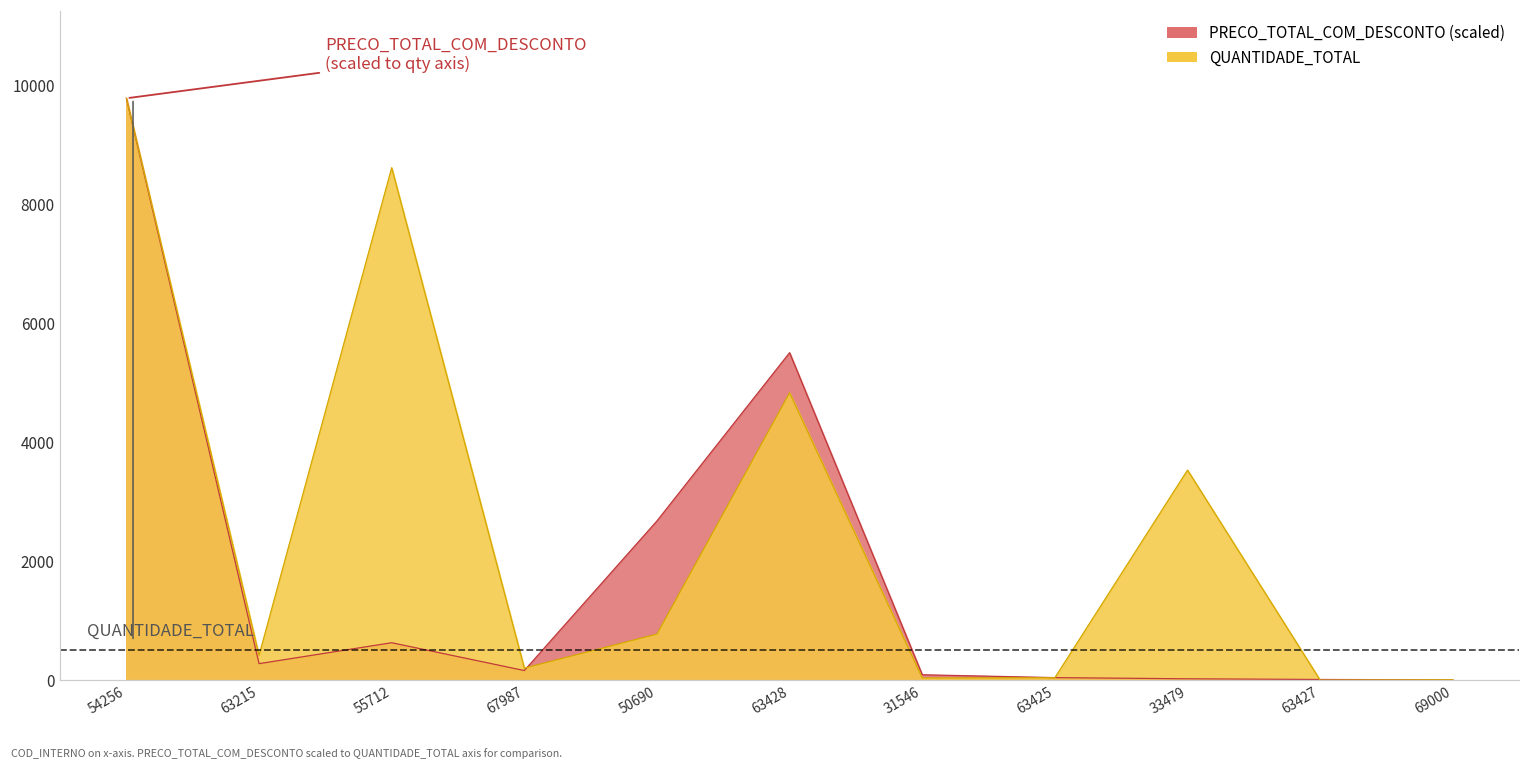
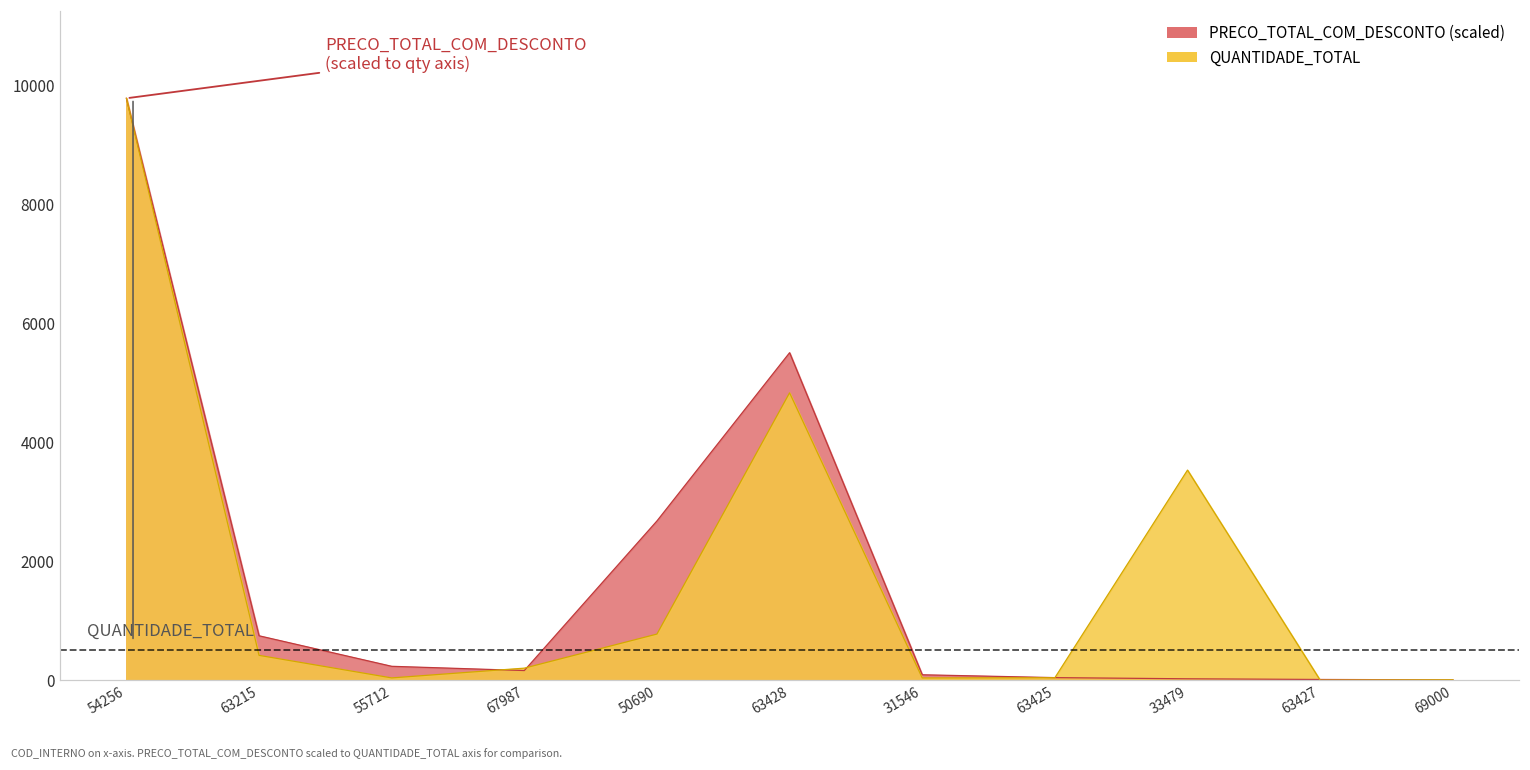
PRECO_TOTAL_COM_DESCONTO (scaled), 63215: 300 -> 700
PRECO_TOTAL_COM_DESCONTO (scaled), 55712: 600 -> 200
QUANTIDADE_TOTAL, 55712: 8600 -> 0
